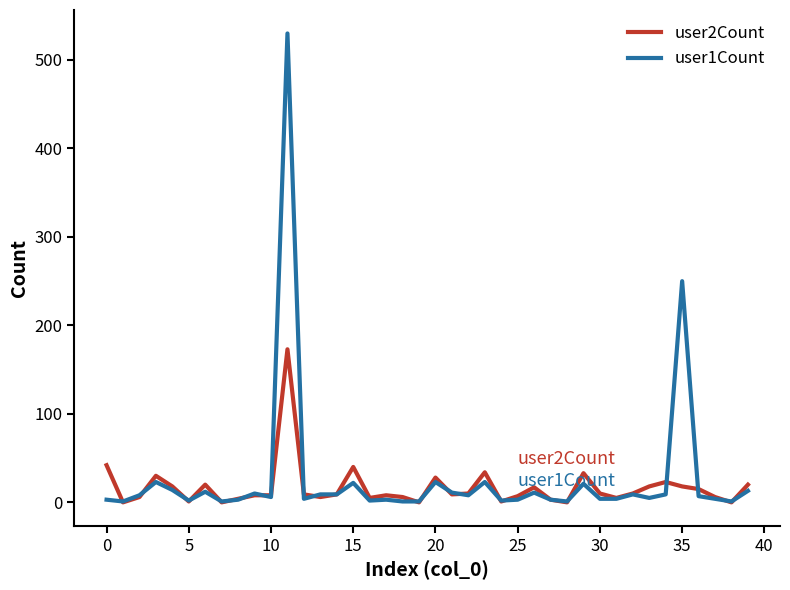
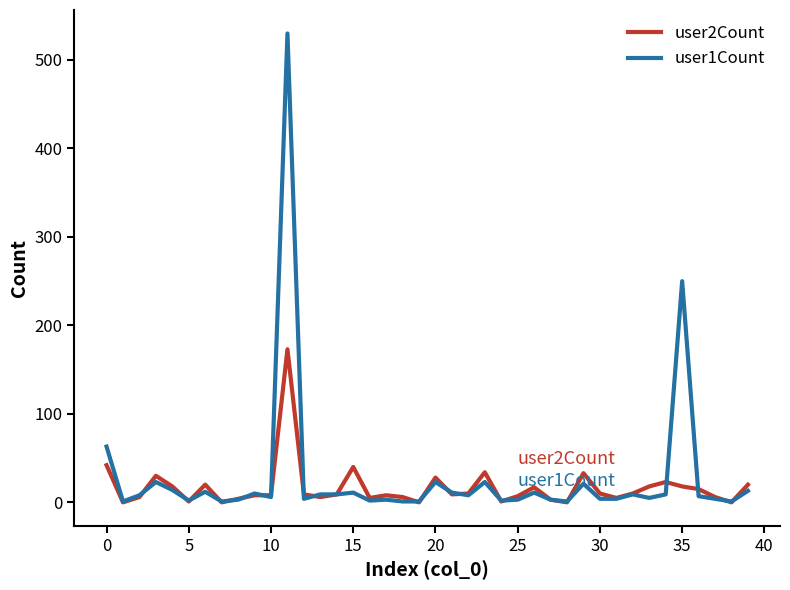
user1Count, 0: 0 -> 60
user1Count, 15: 20 -> 10
